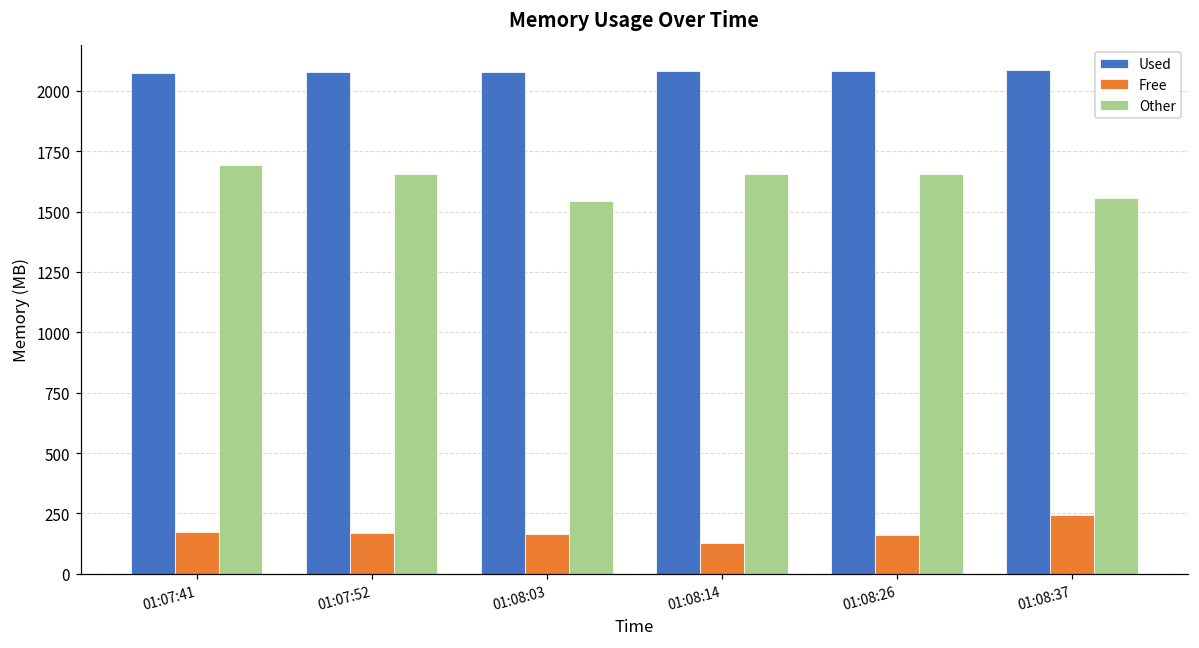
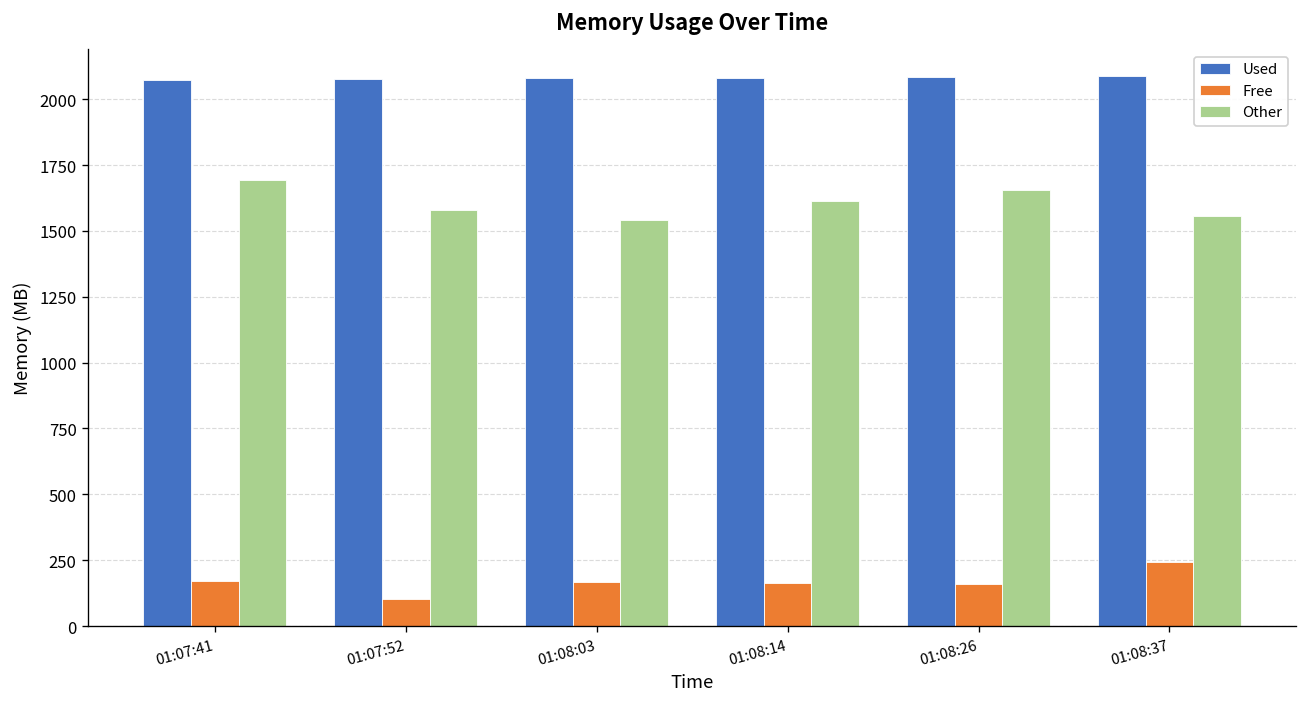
Free, 01:07:52: 170 -> 100
Other, 01:07:52: 1650 -> 1580
Free, 01:08:14: 130 -> 170
Other, 01:08:14: 1650 -> 1610
